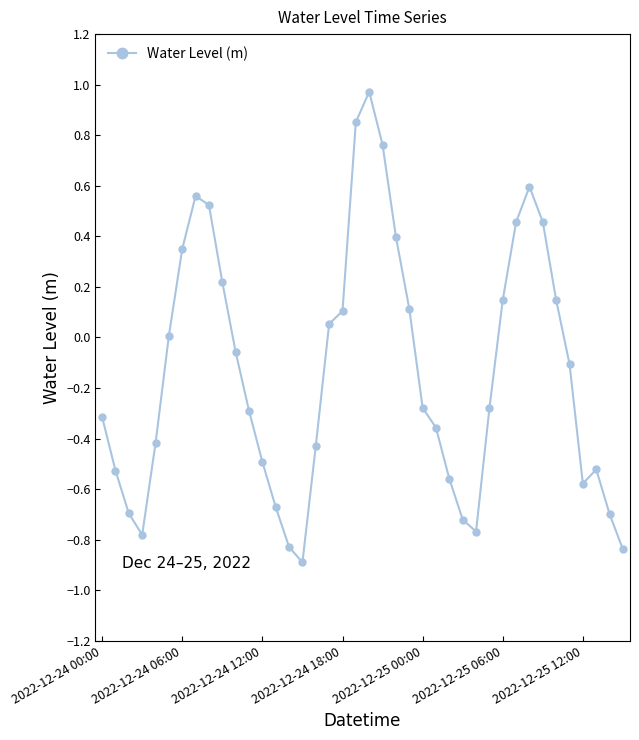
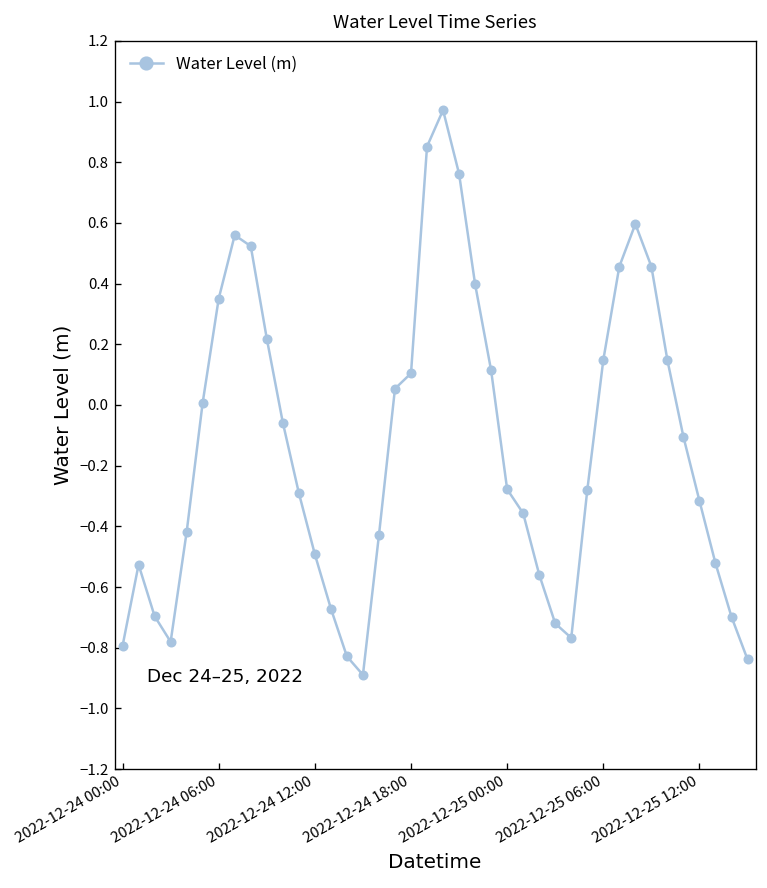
2022-12-24 00:00: -0.31 -> -0.79
2022-12-25 12:00: -0.58 -> -0.32
